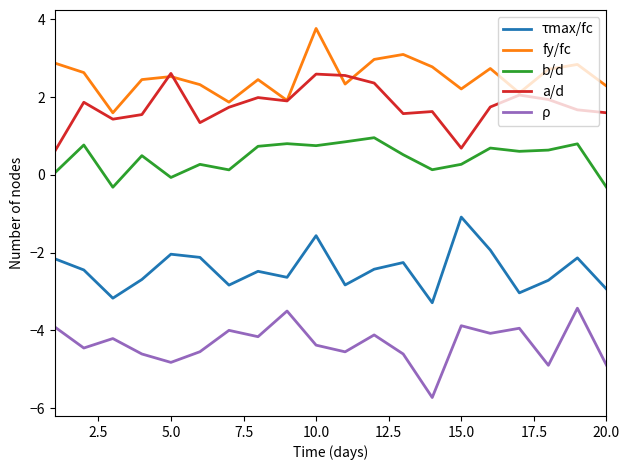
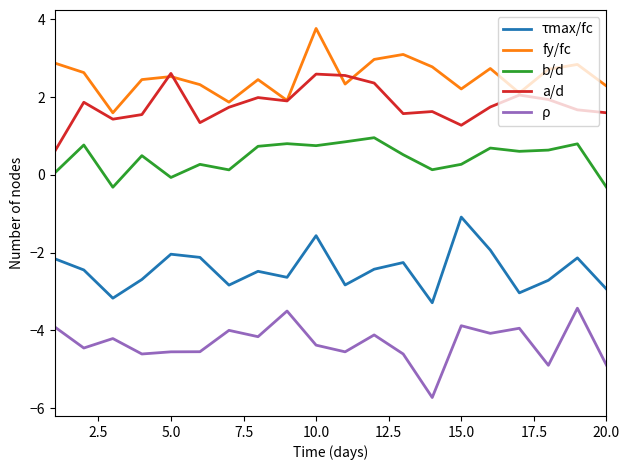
ρ, 5.0: -4.8 -> -4.5
a/d, 15.0: 0.7 -> 1.3
